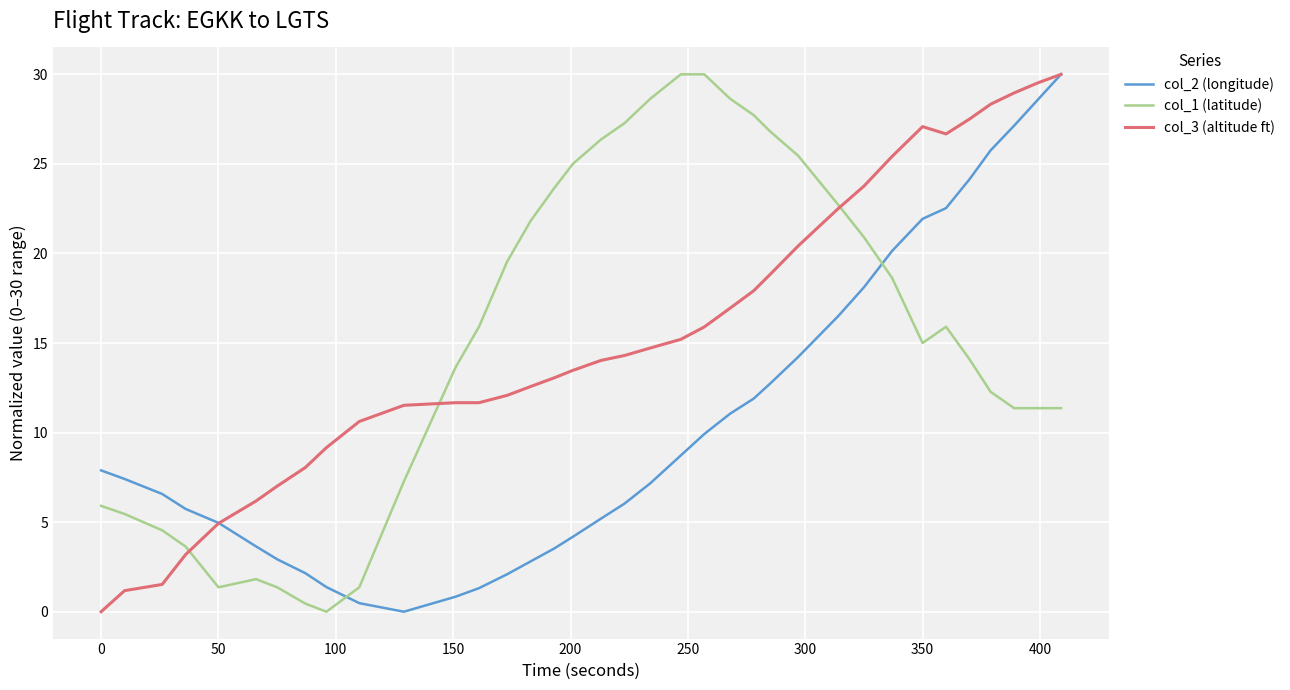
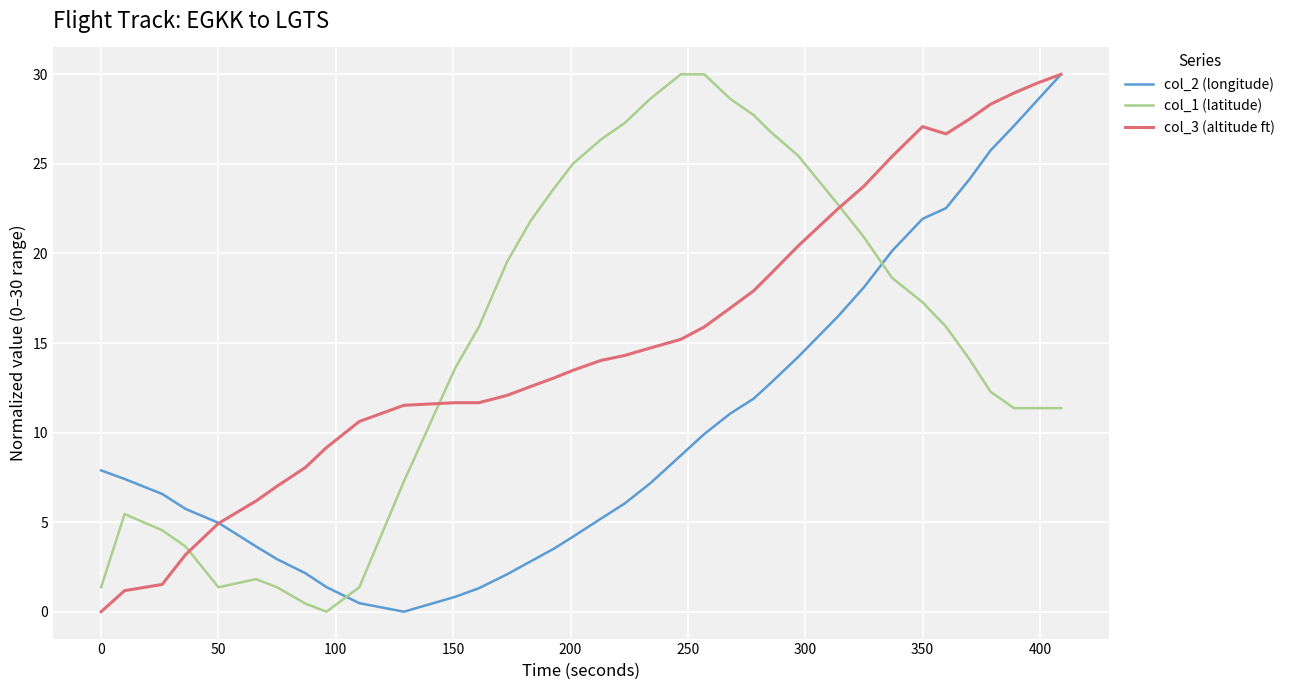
col_1 (latitude), 0: 5.9 -> 1.4
col_1 (latitude), 350: 15.0 -> 17.3
